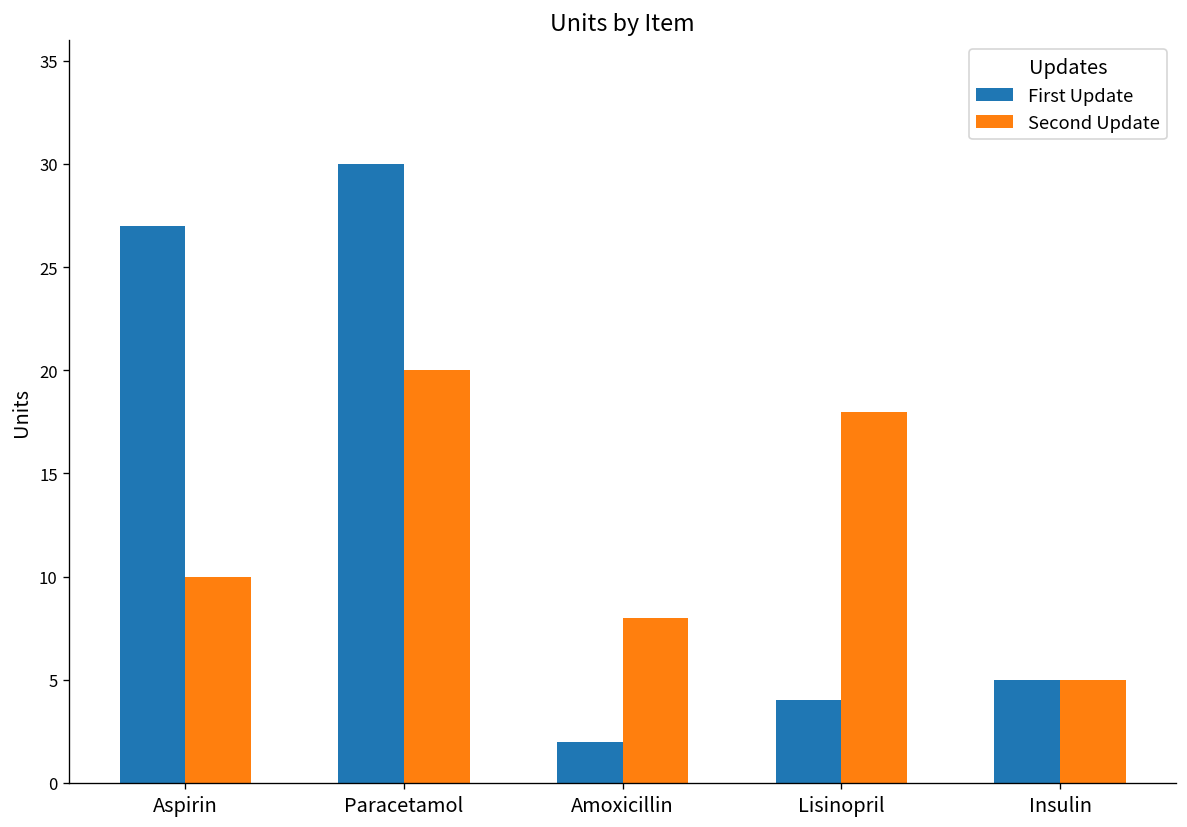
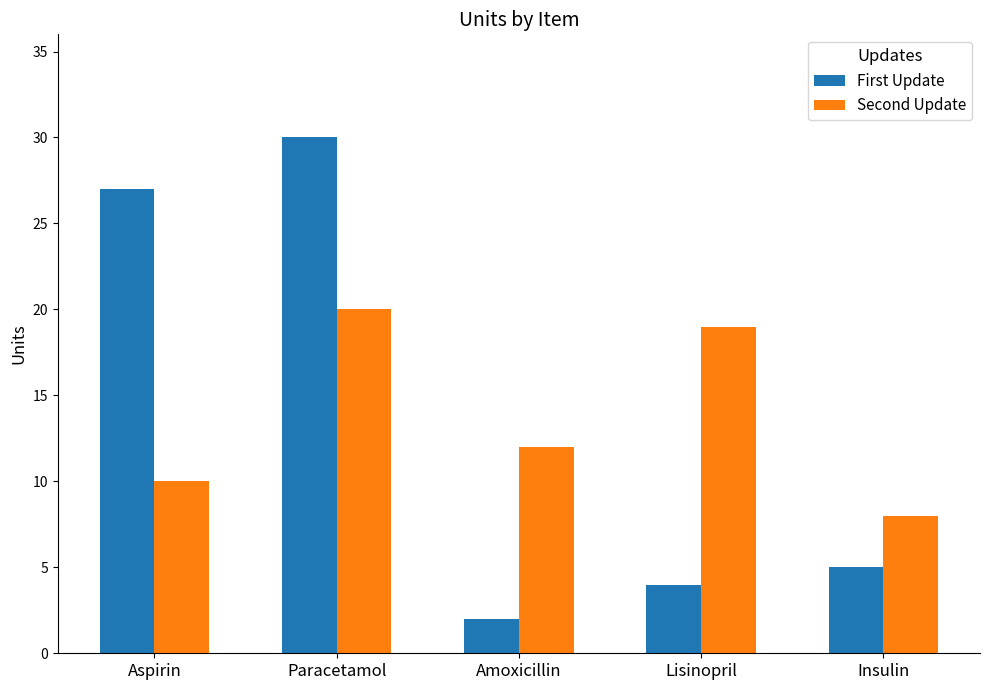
Second Update, Amoxicillin: 8 -> 12
Second Update, Lisinopril: 18 -> 19
Second Update, Insulin: 5 -> 8
